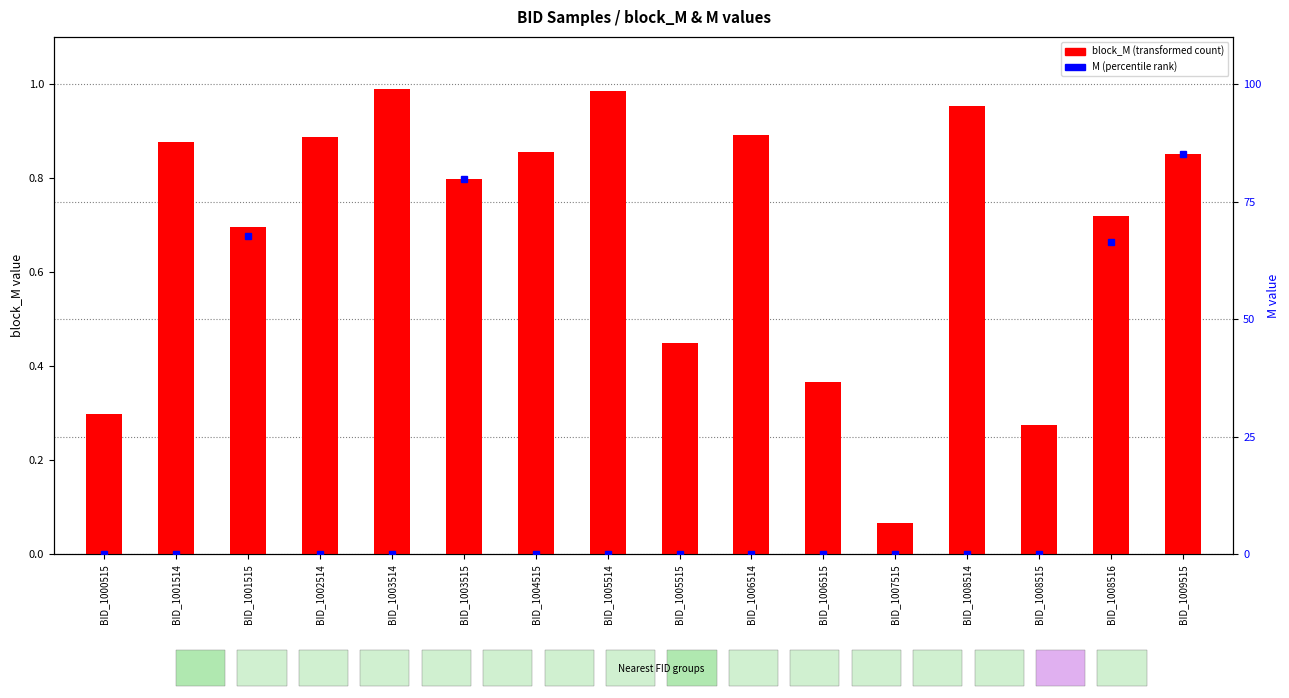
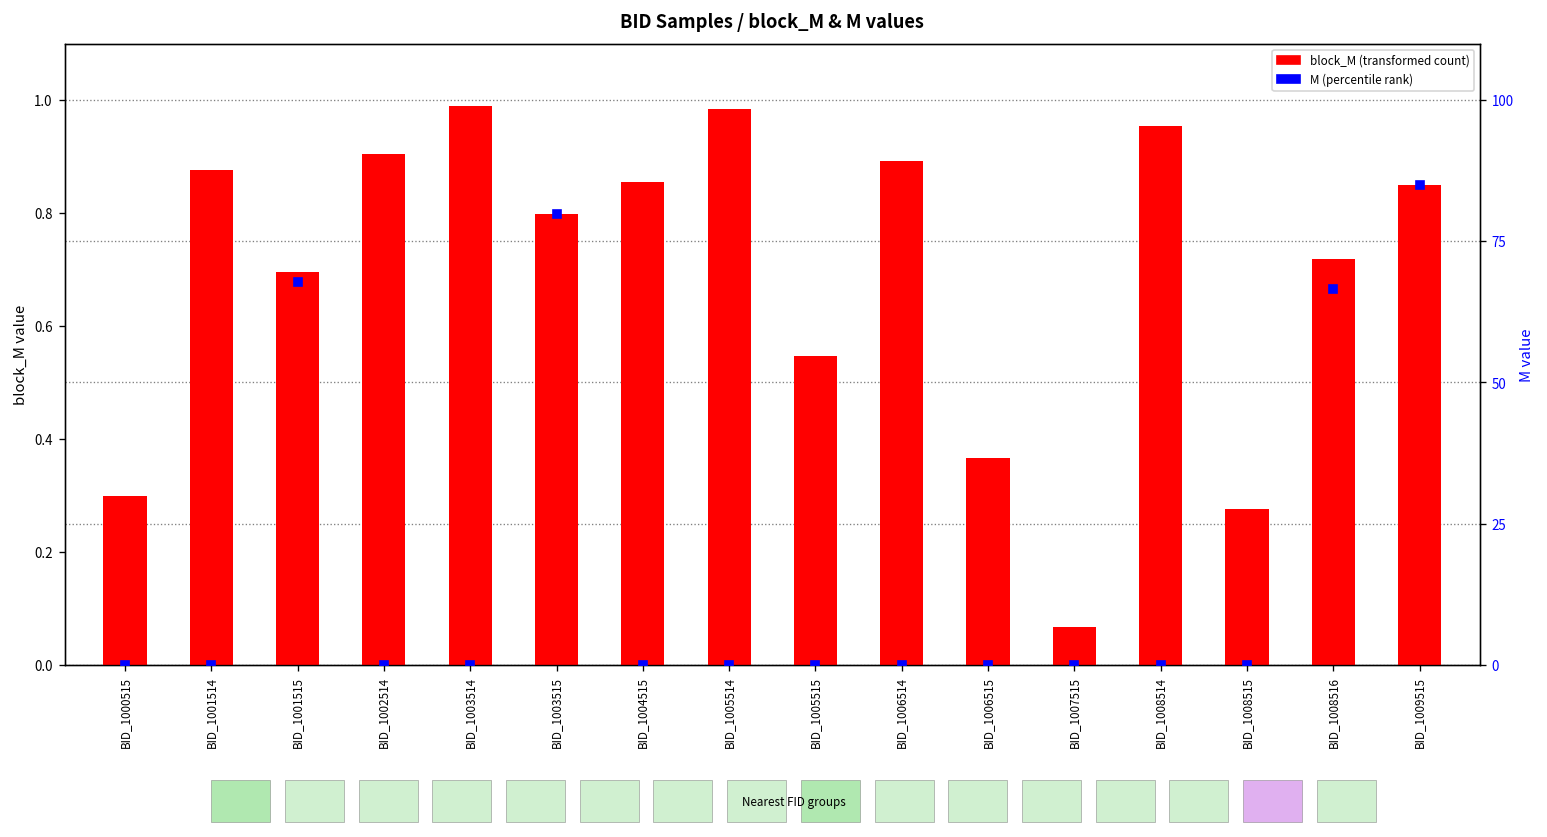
block_M (transformed count), BID_1002514: 0.89 -> 0.90
block_M (transformed count), BID_1005515: 0.45 -> 0.55
